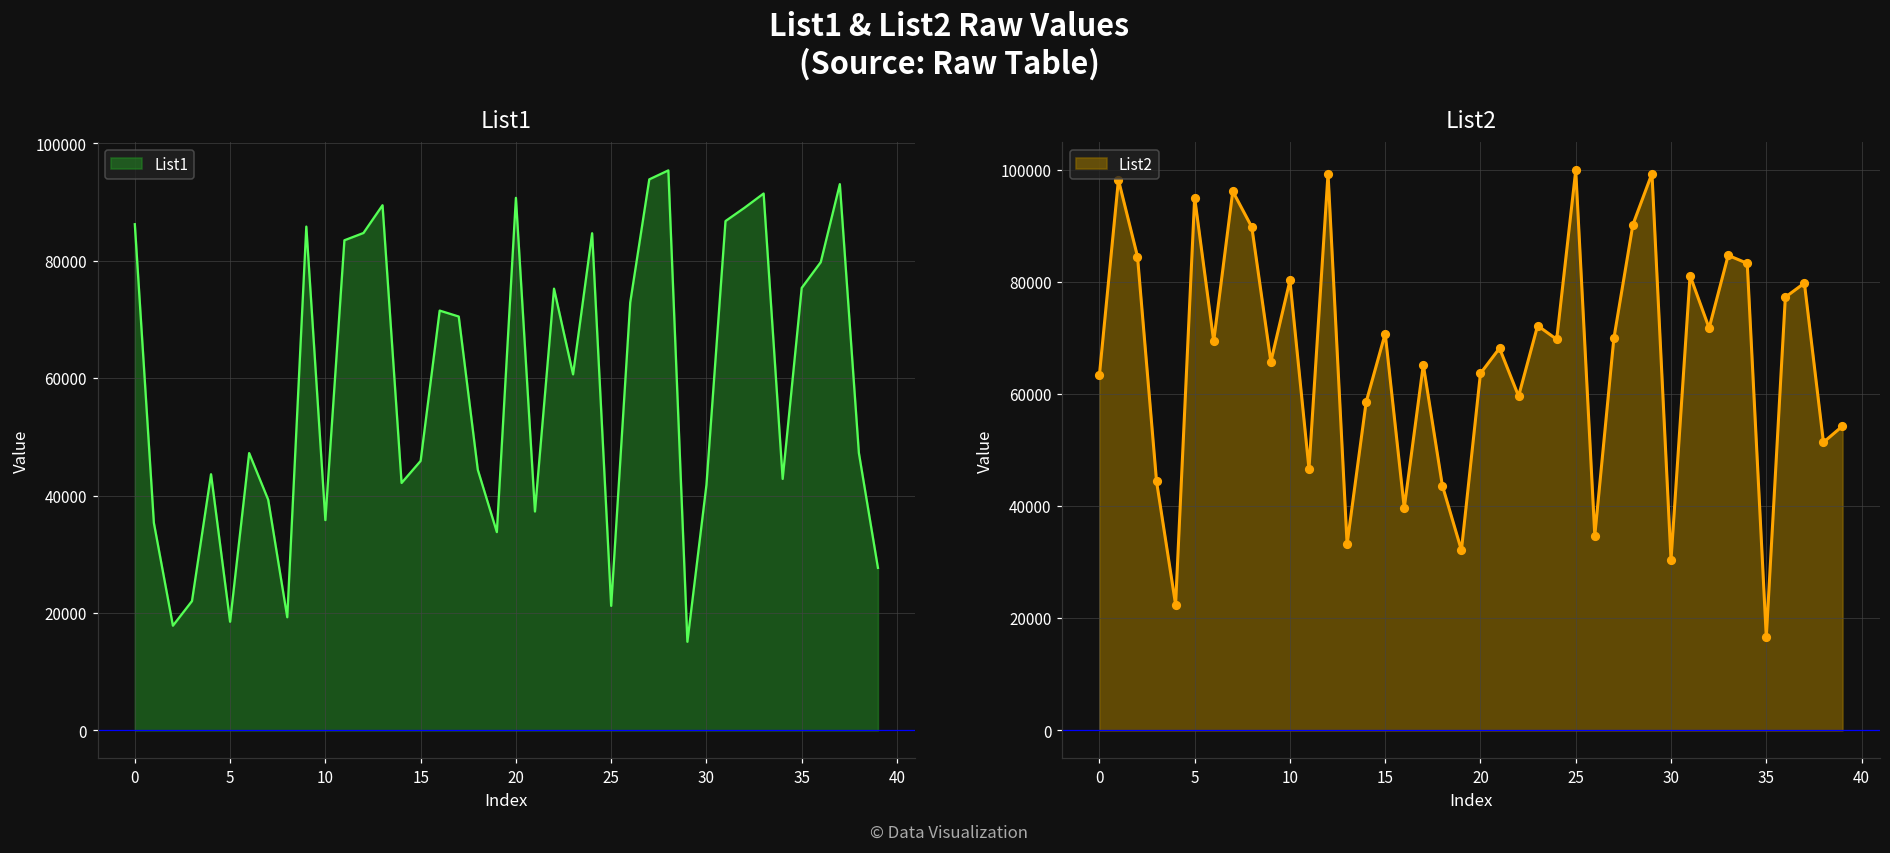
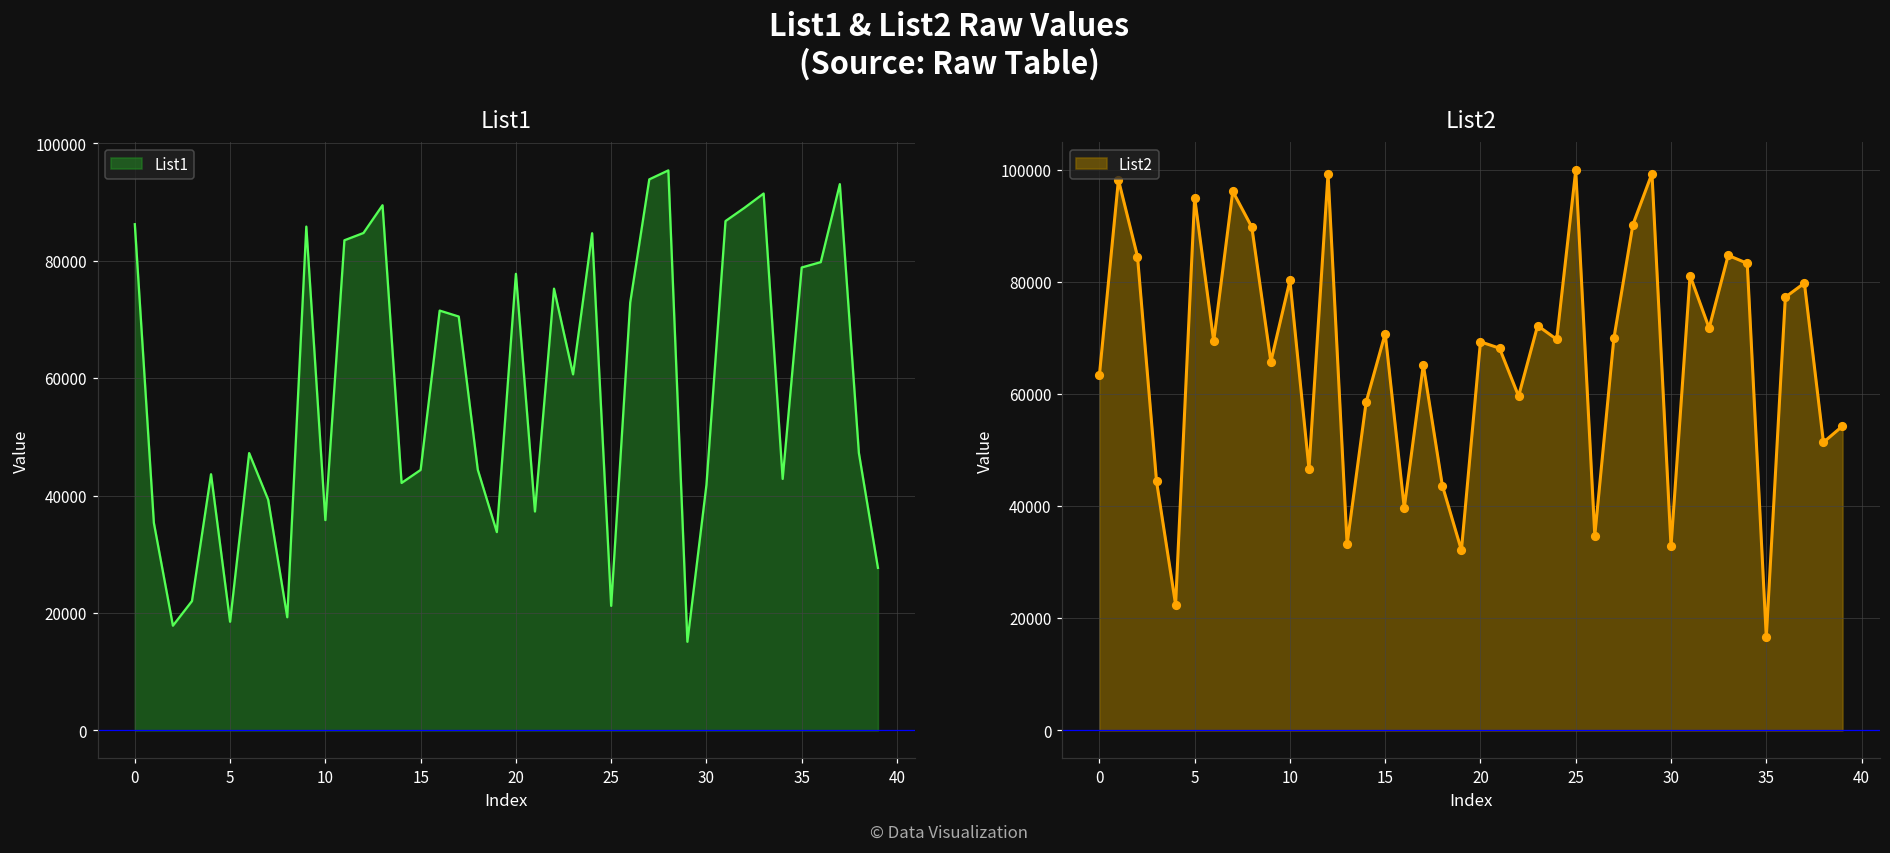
List1, 15: 46000 -> 44000
List1, 20: 91000 -> 78000
List1, 35: 75000 -> 79000
List2, 20: 64000 -> 69000
List2, 30: 30000 -> 33000
